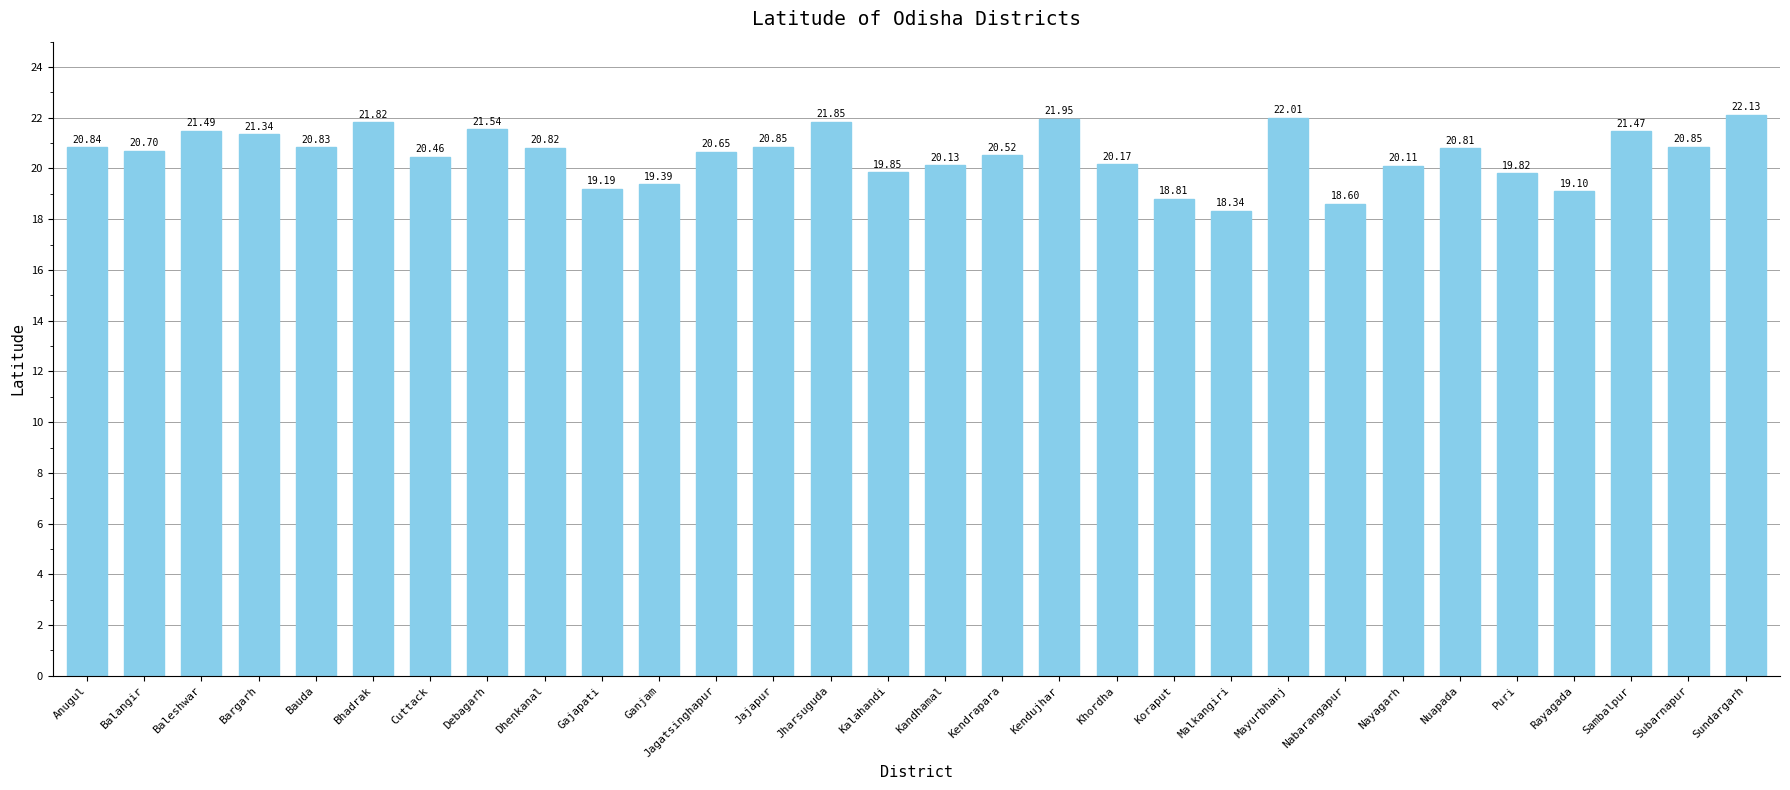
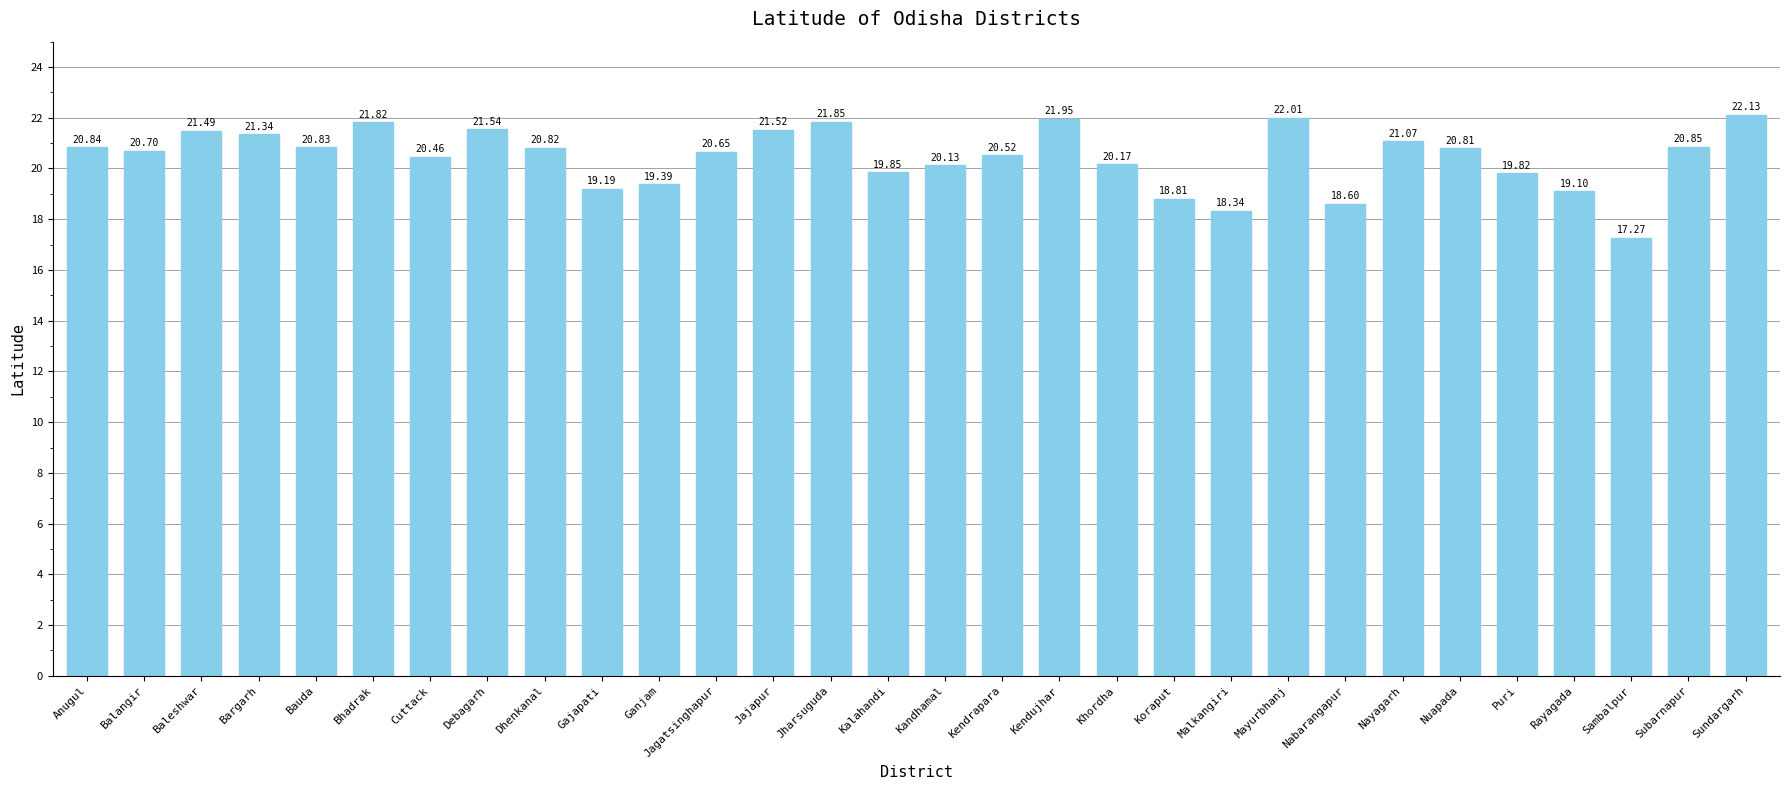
Jajapur: 20.85 -> 21.52
Nayagarh: 20.11 -> 21.07
Sambalpur: 21.47 -> 17.27
